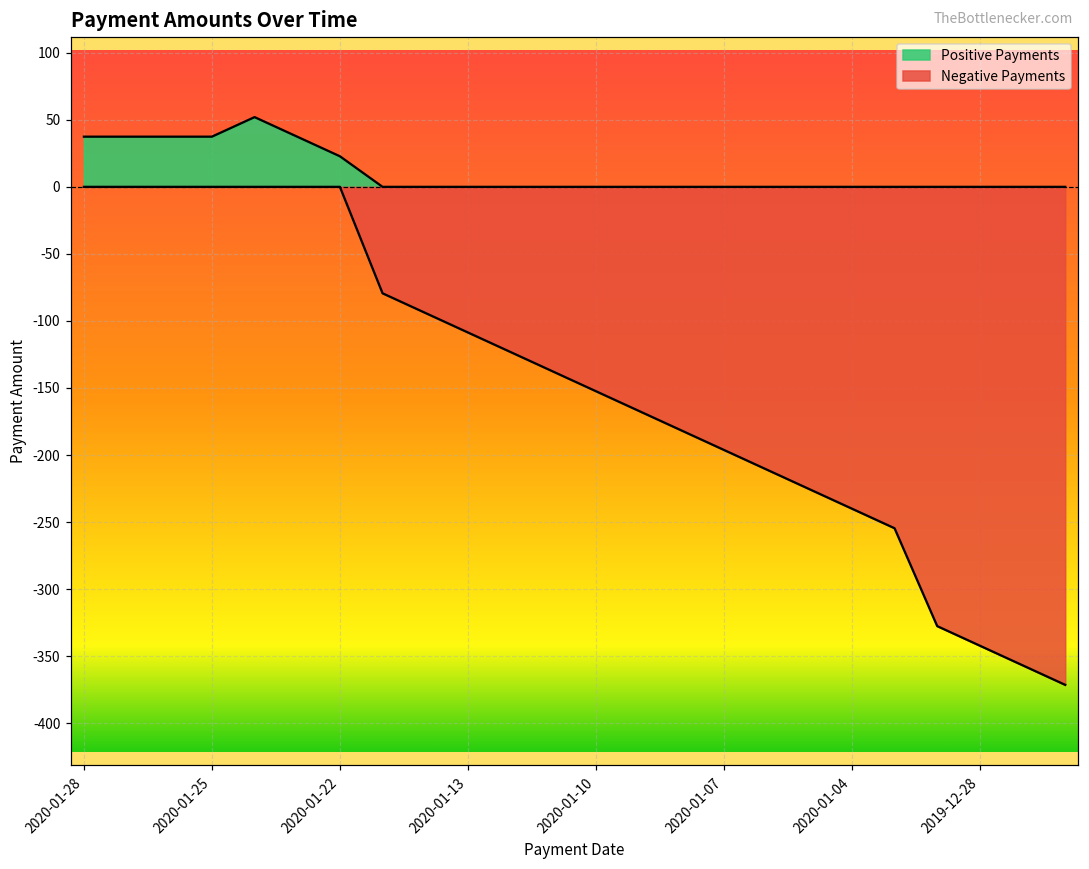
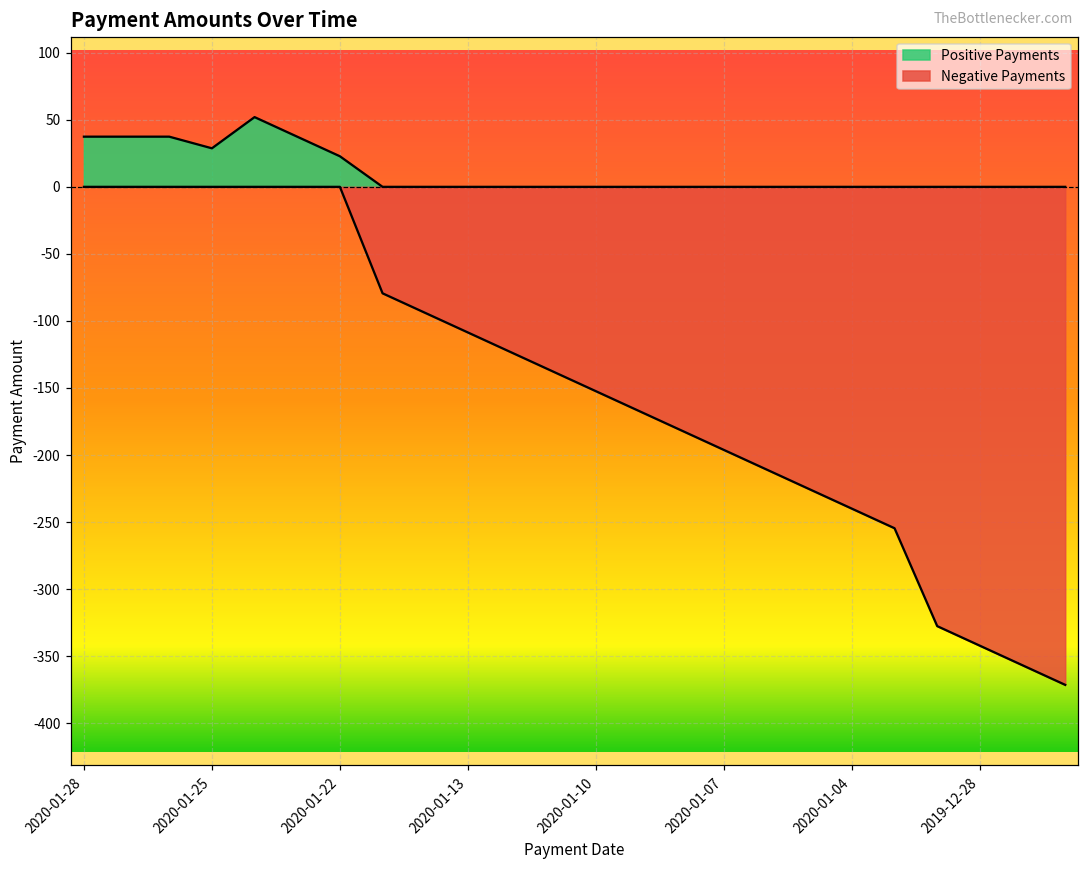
Positive Payments, 2020-01-25: 37 -> 29
